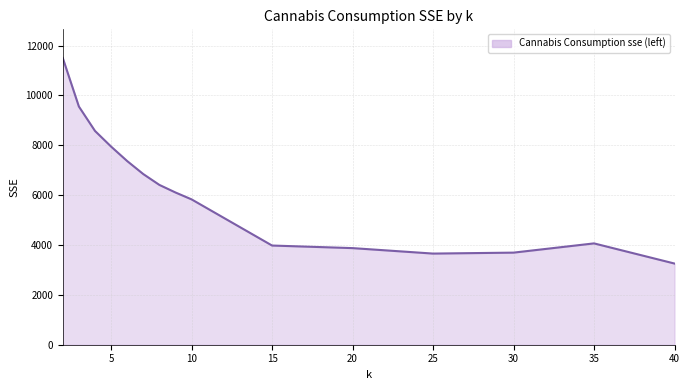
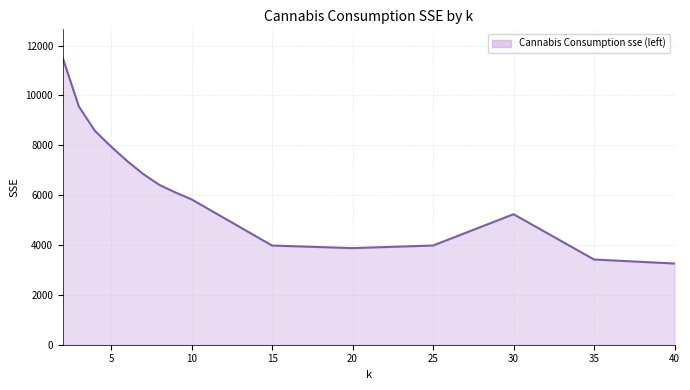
25: 3700 -> 4000
30: 3700 -> 5200
35: 4100 -> 3400
